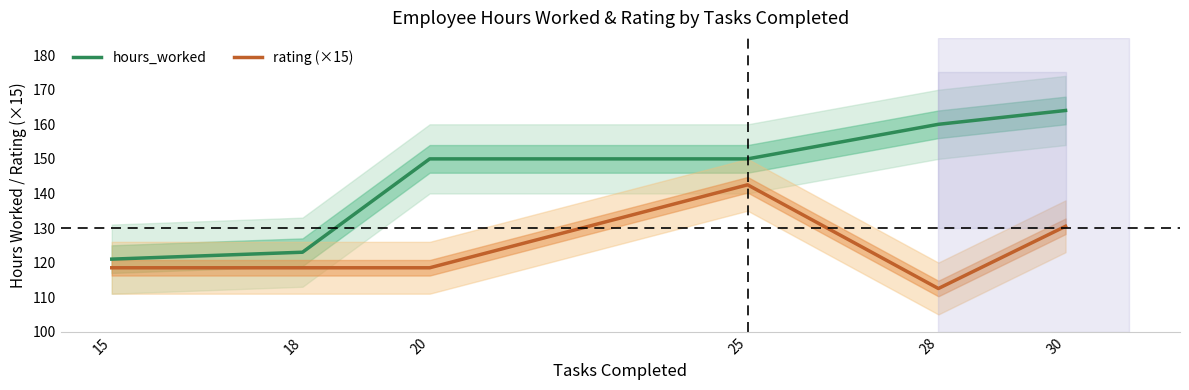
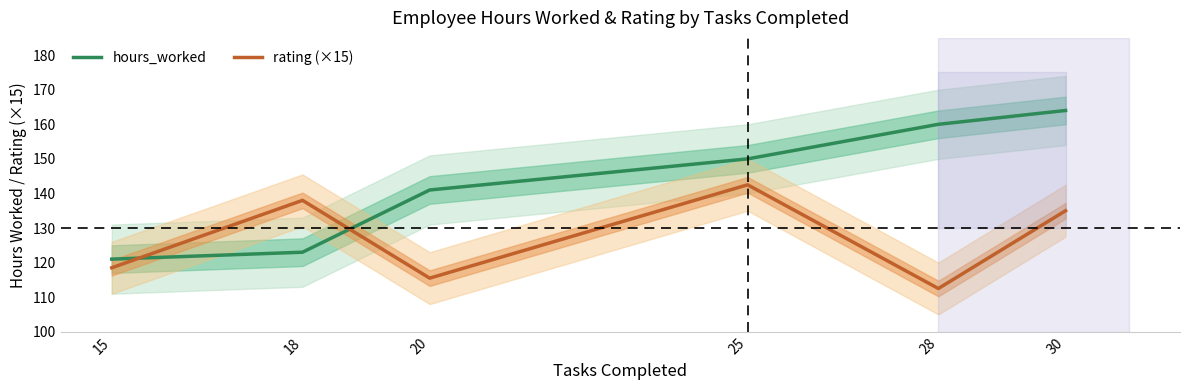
rating (×15), 18: 119 -> 138
hours_worked, 20: 150 -> 141
rating (×15), 20: 119 -> 116
rating (×15), 30: 131 -> 135
